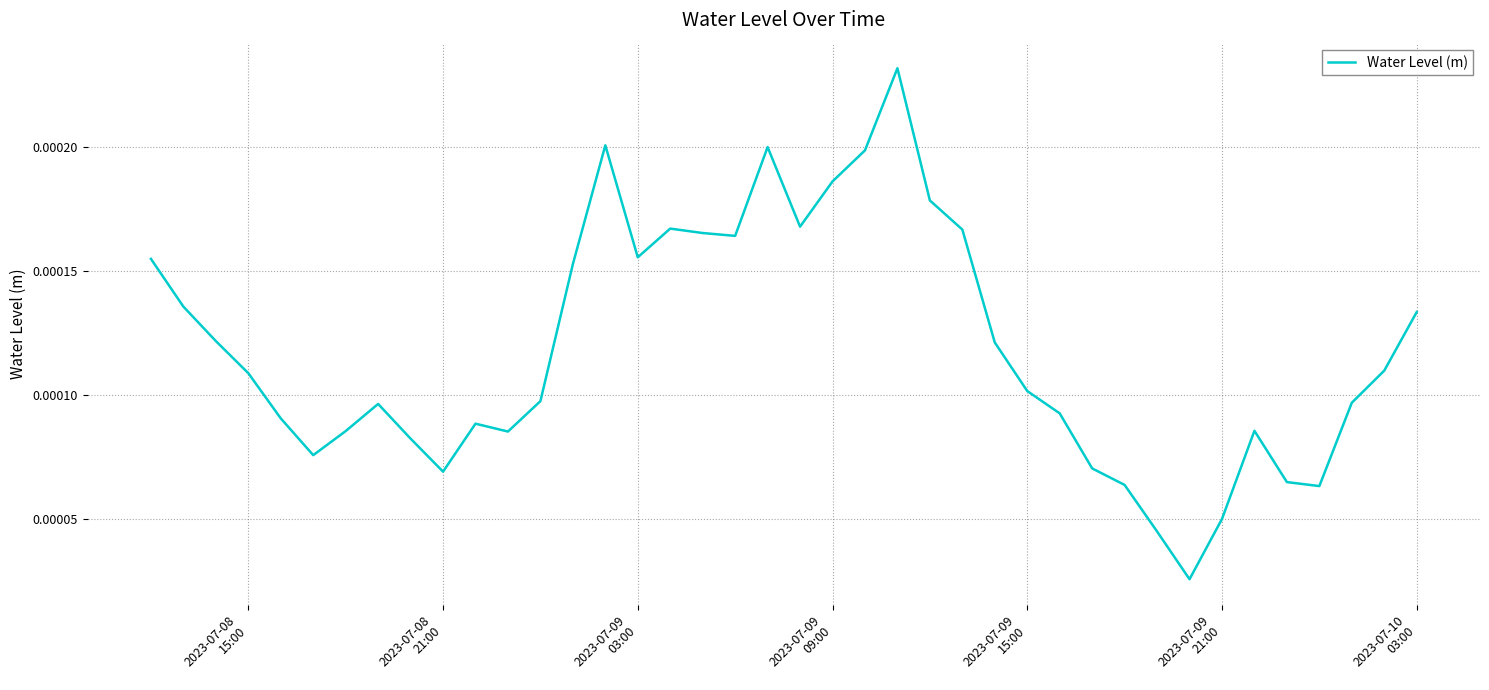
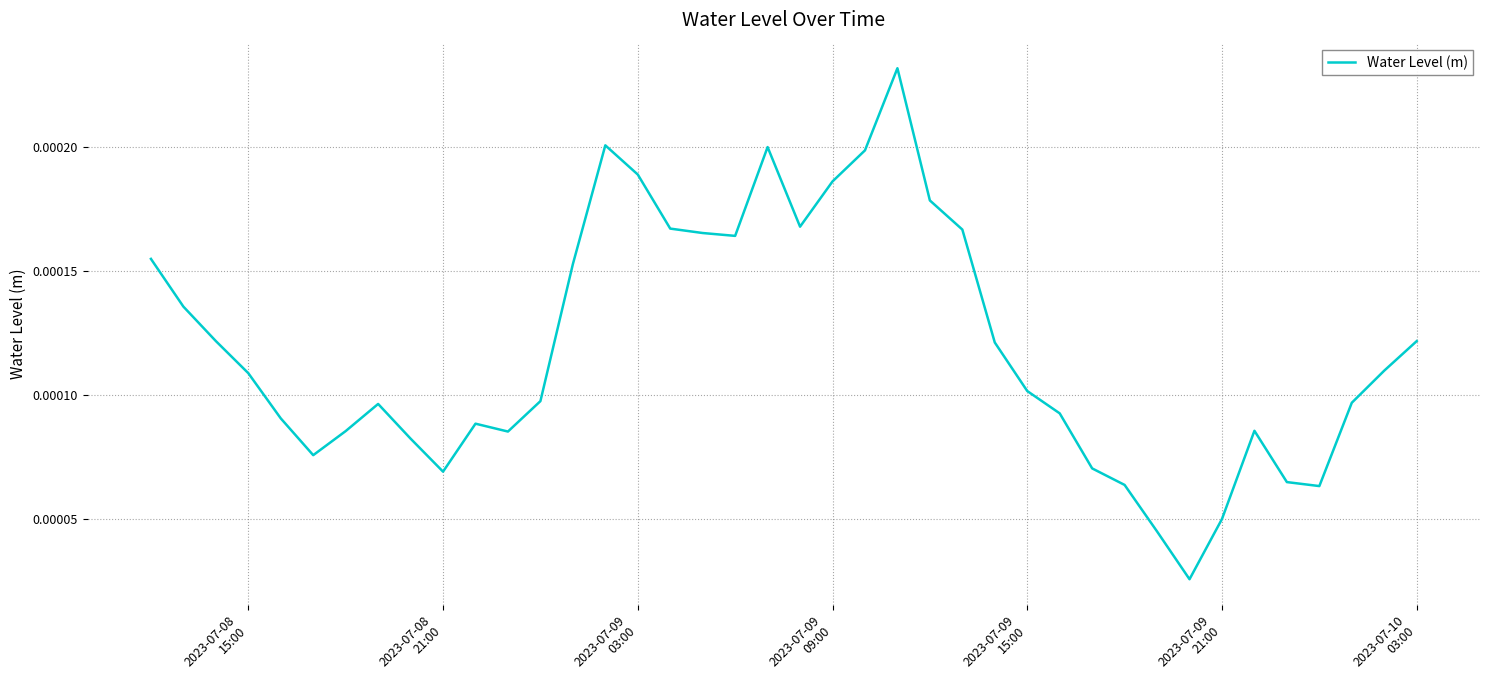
2023-07-09 03:00: 0.000156 -> 0.000189
2023-07-10 03:00: 0.000133 -> 0.000122
